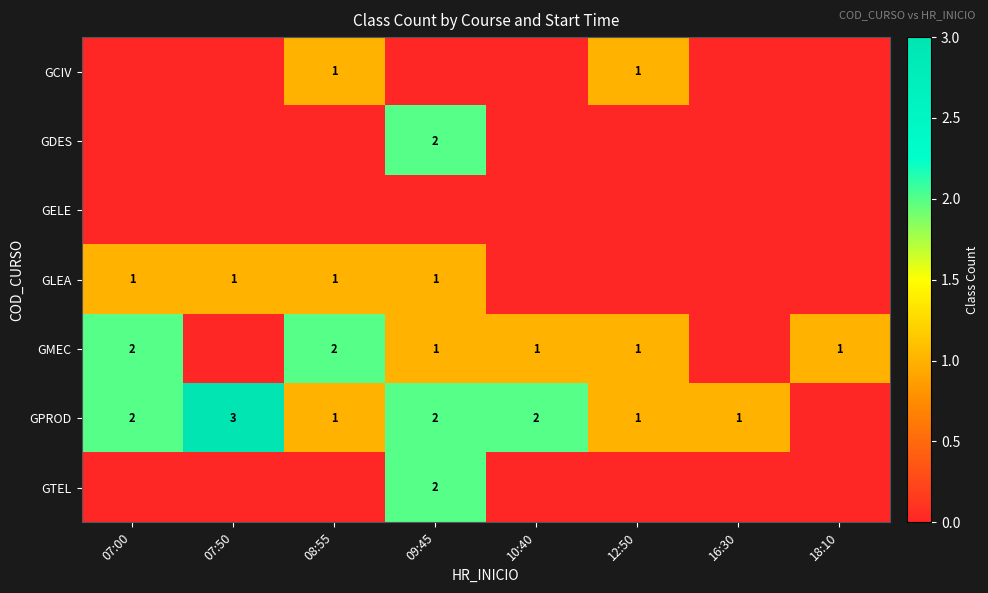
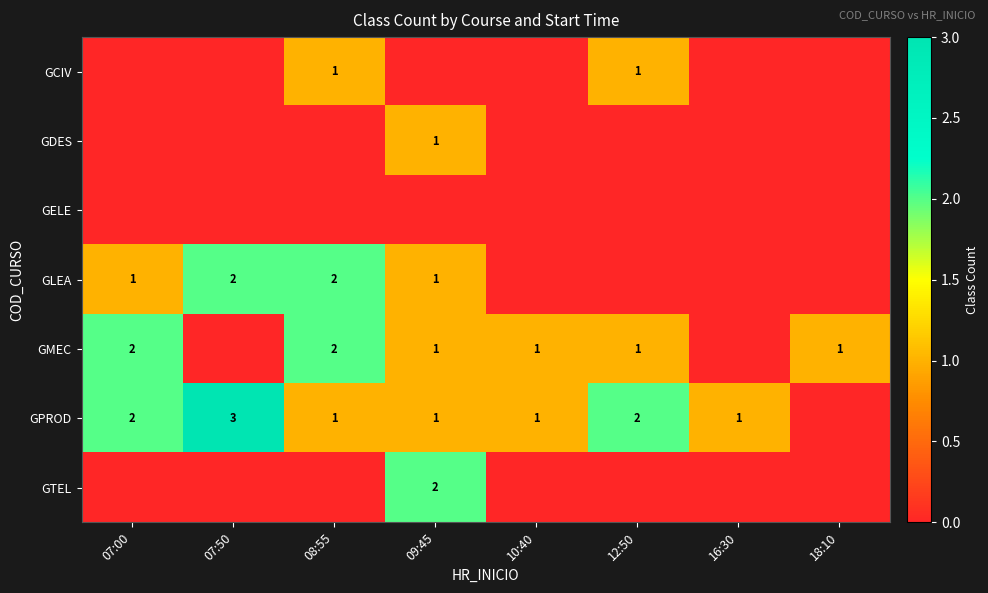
GDES, 09:45: 2 -> 1
GLEA, 07:50: 1 -> 2
GLEA, 08:55: 1 -> 2
GPROD, 09:45: 2 -> 1
GPROD, 10:40: 2 -> 1
GPROD, 12:50: 1 -> 2
